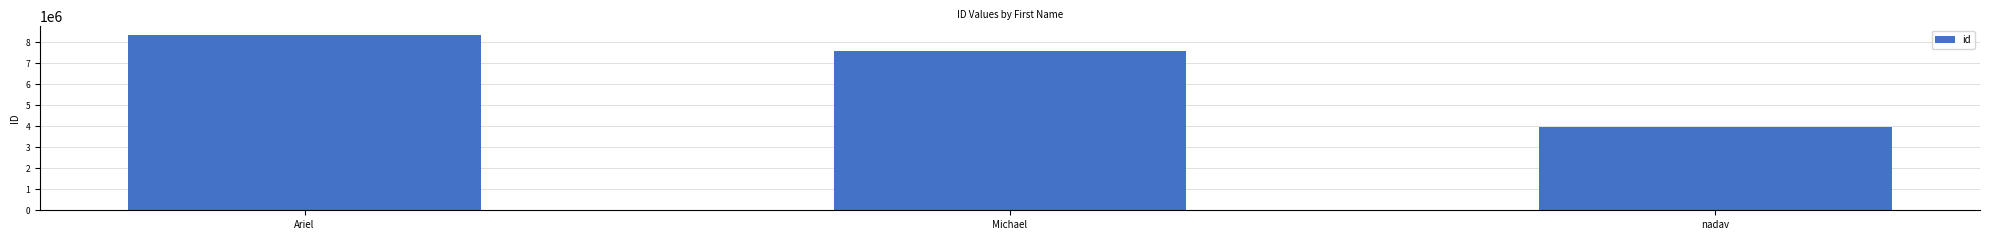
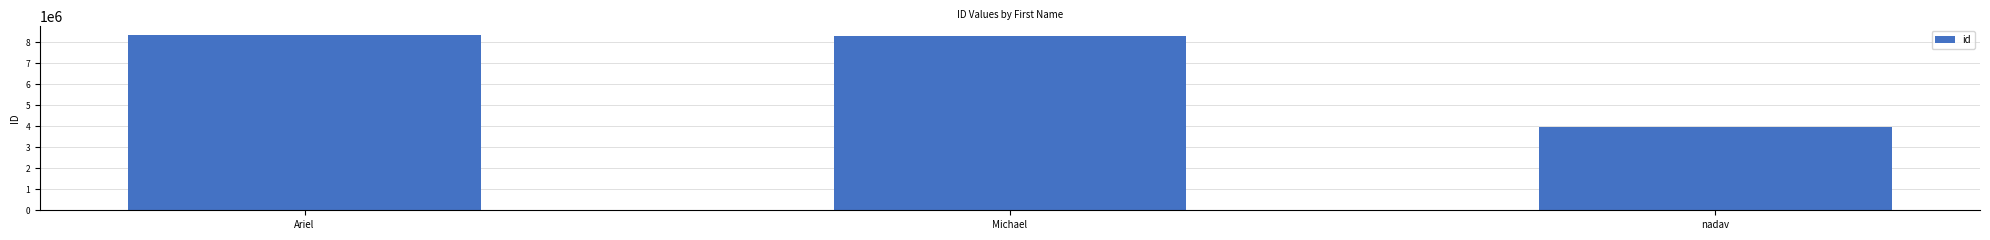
Michael: 7600000 -> 8300000
